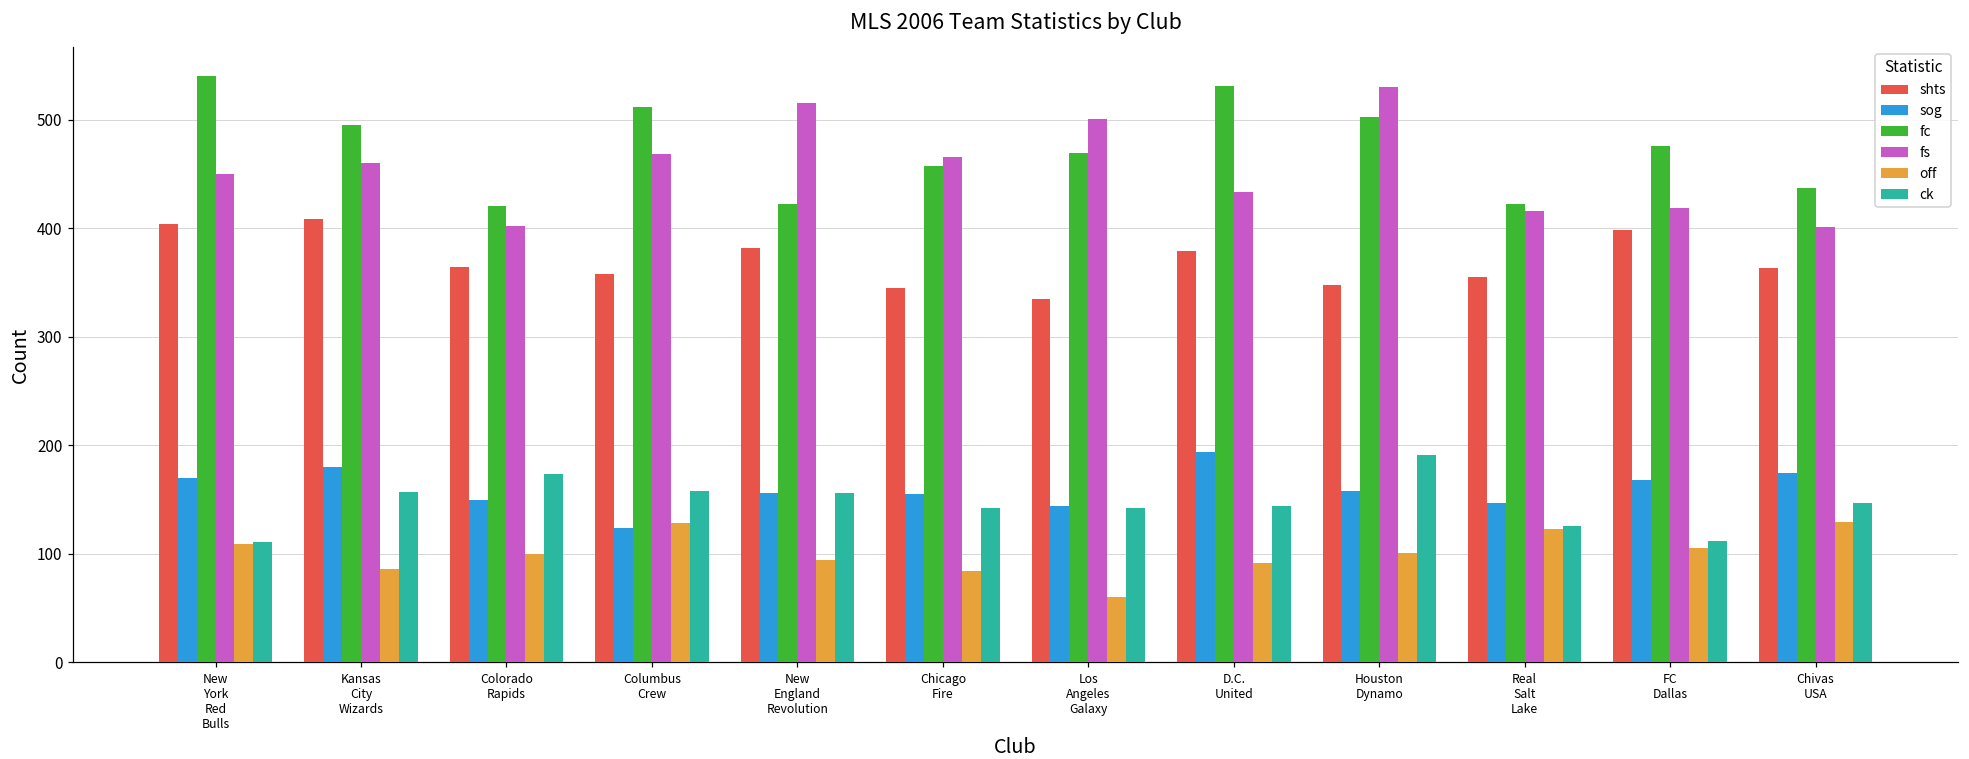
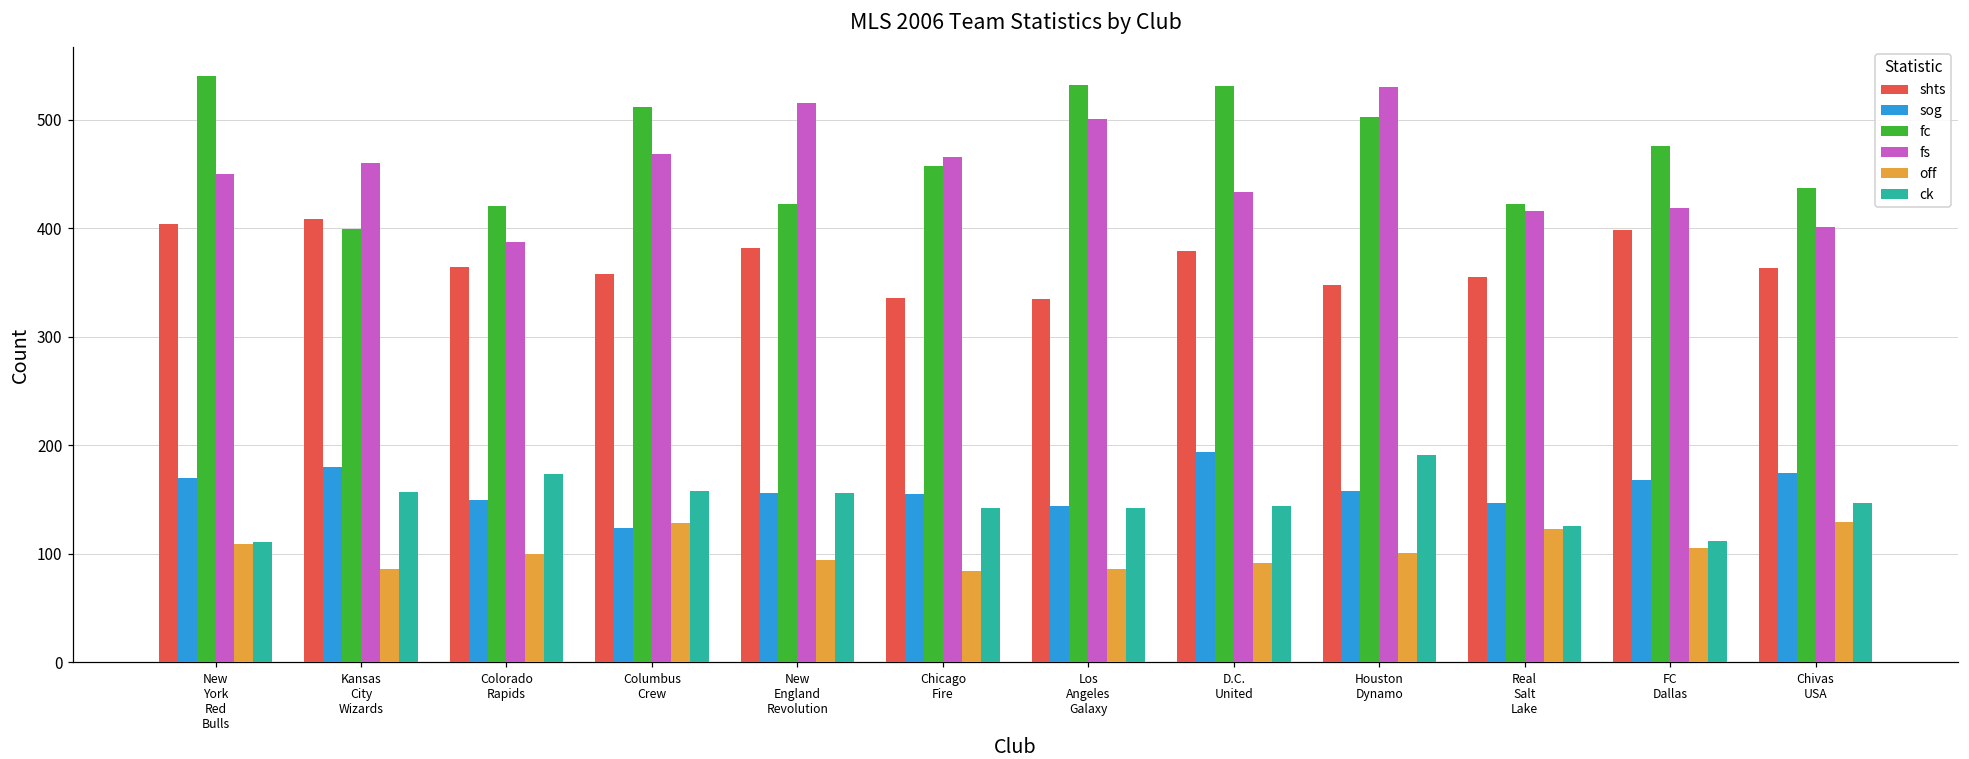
fc, Kansas City Wizards: 500 -> 400
fs, Colorado Rapids: 400 -> 390
shts, Chicago Fire: 350 -> 340
fc, Los Angeles Galaxy: 470 -> 530
off, Los Angeles Galaxy: 60 -> 90
